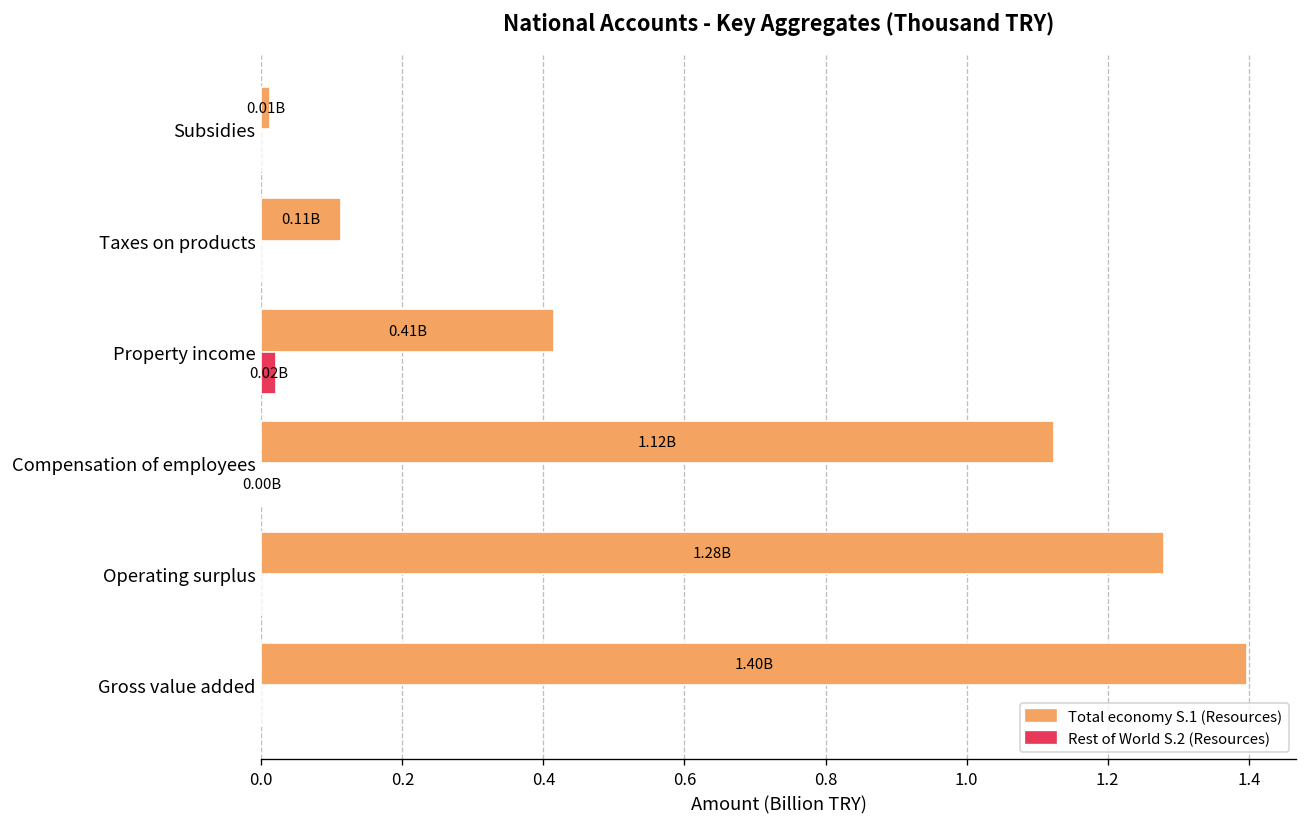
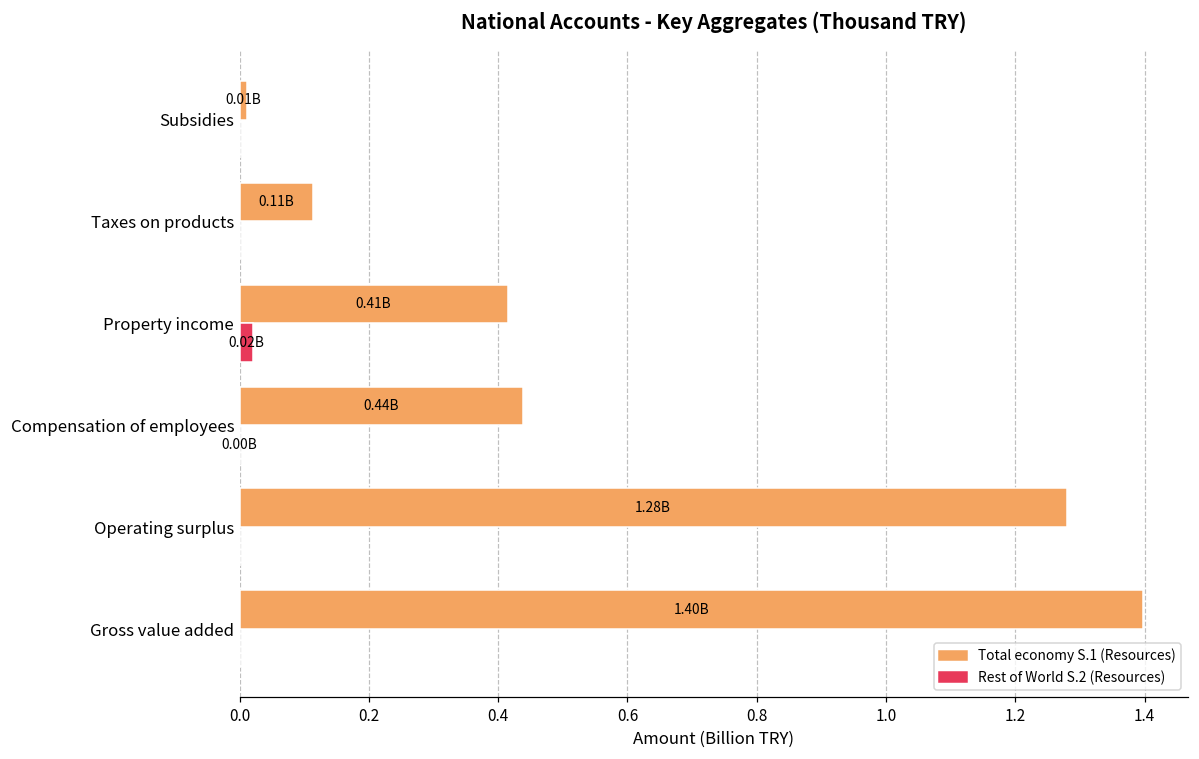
Total economy S.1 (Resources), Compensation of employees: 1.12B -> 0.44B
